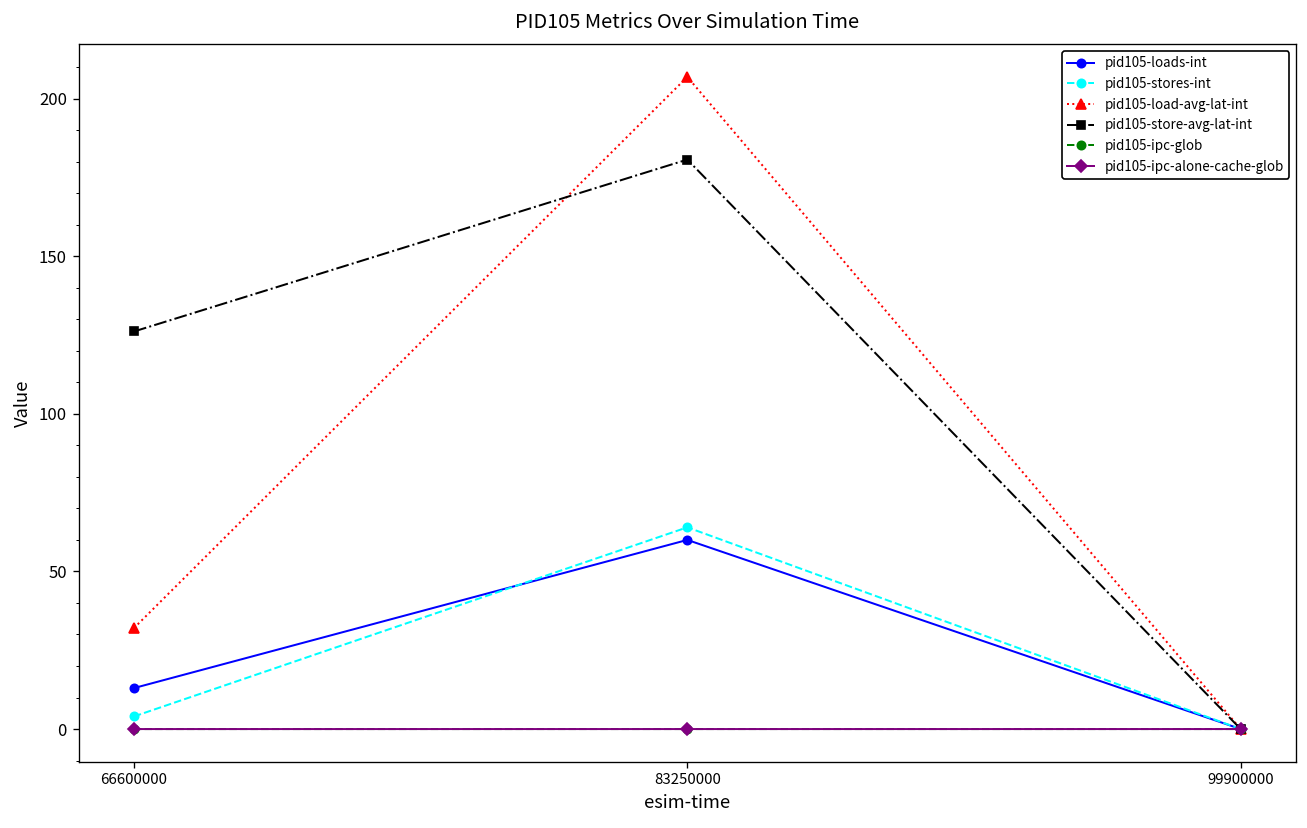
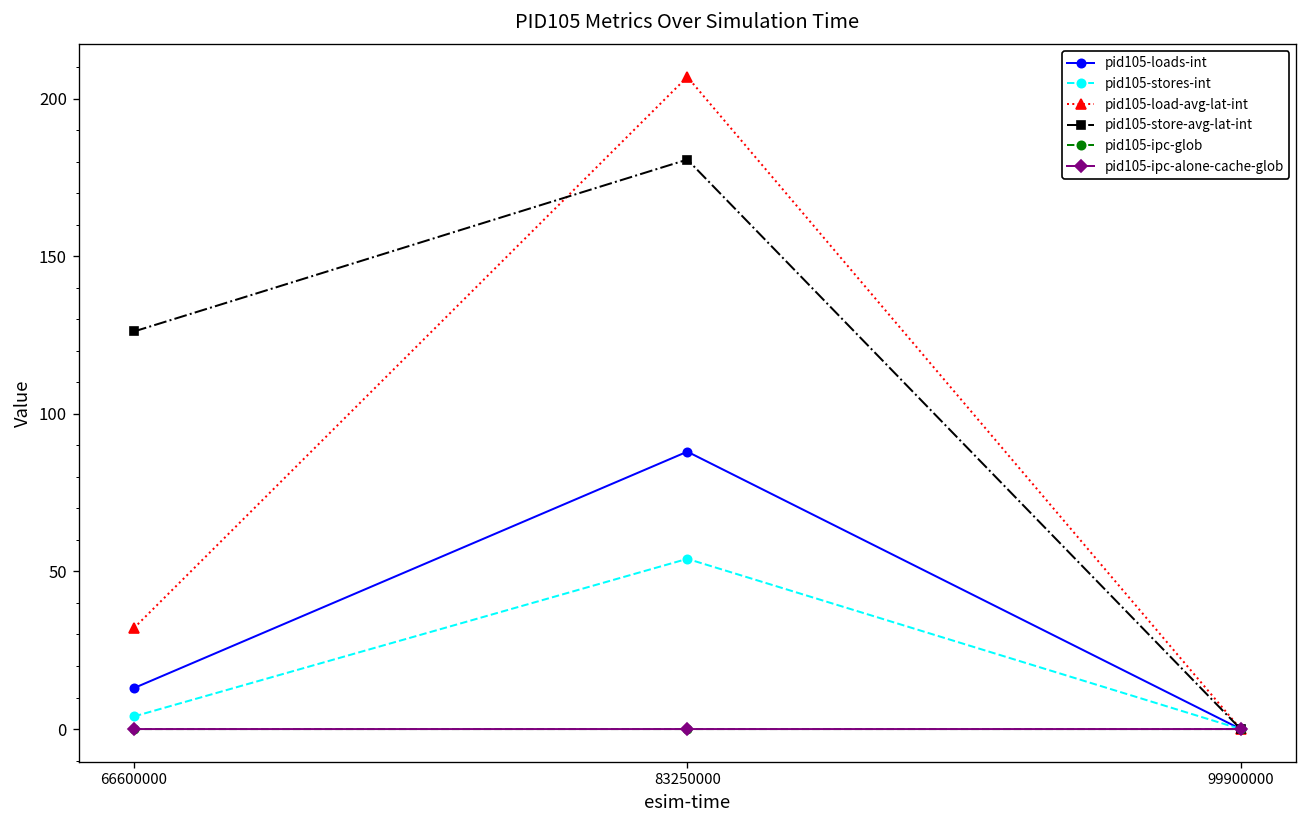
pid105-loads-int, 83250000: 60 -> 88
pid105-stores-int, 83250000: 64 -> 54
